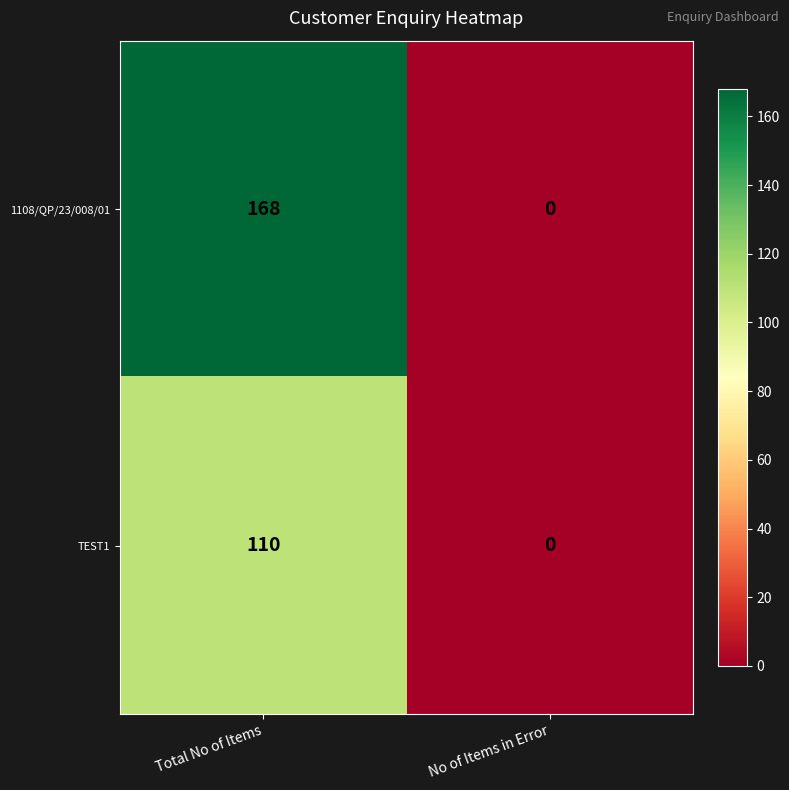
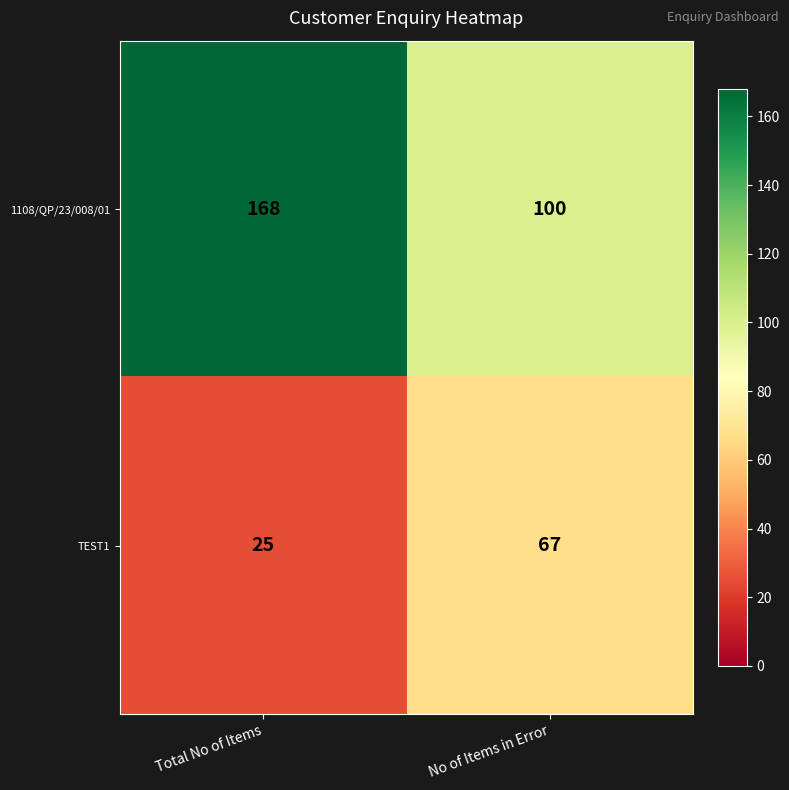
1108/QP/23/008/01, No of Items in Error: 0 -> 100
TEST1, Total No of Items: 110 -> 25
TEST1, No of Items in Error: 0 -> 67
